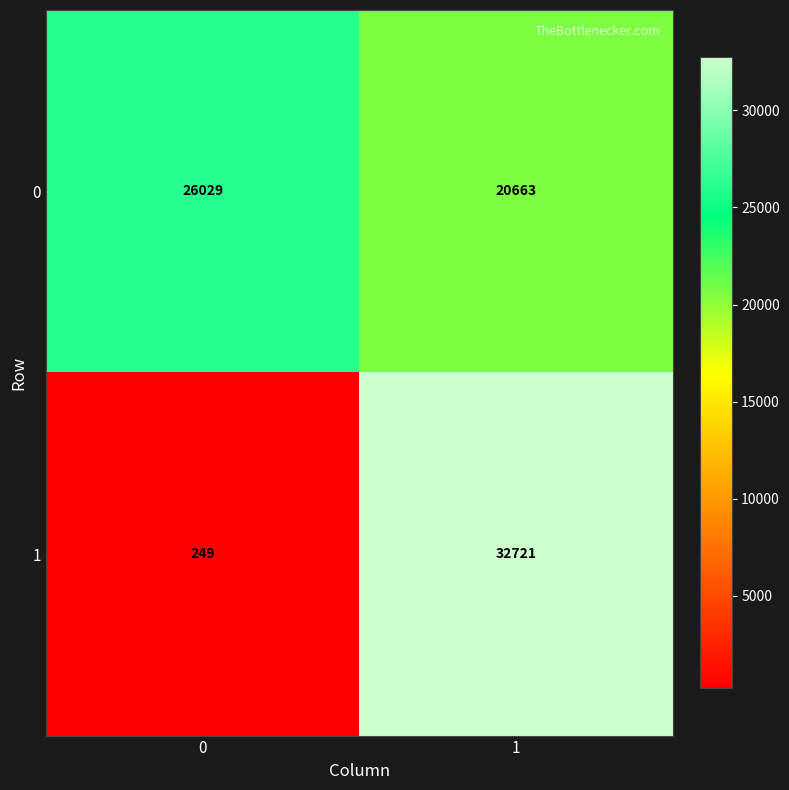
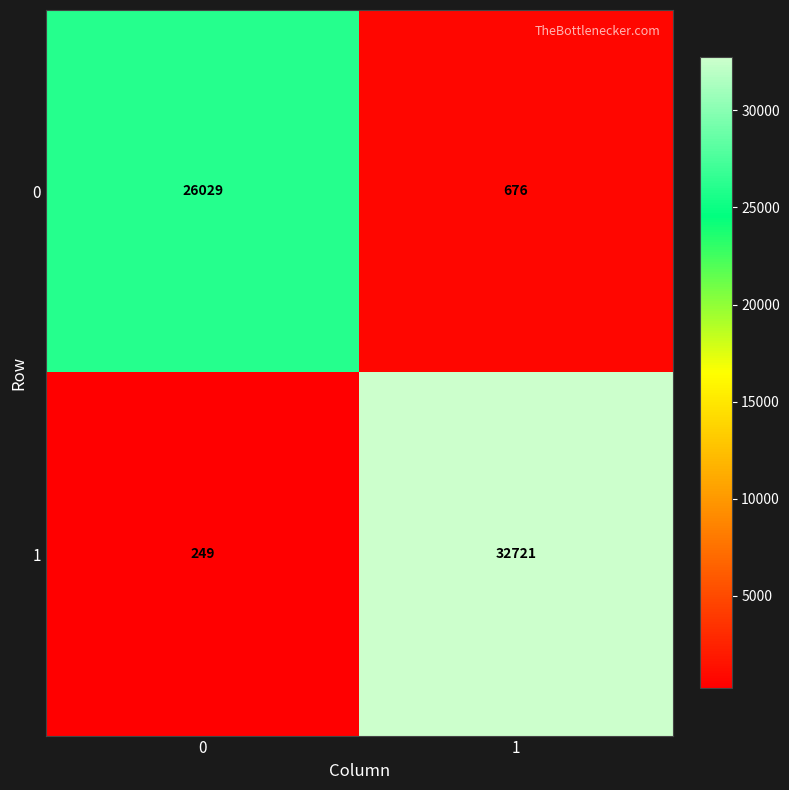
0, 1: 20663 -> 676
